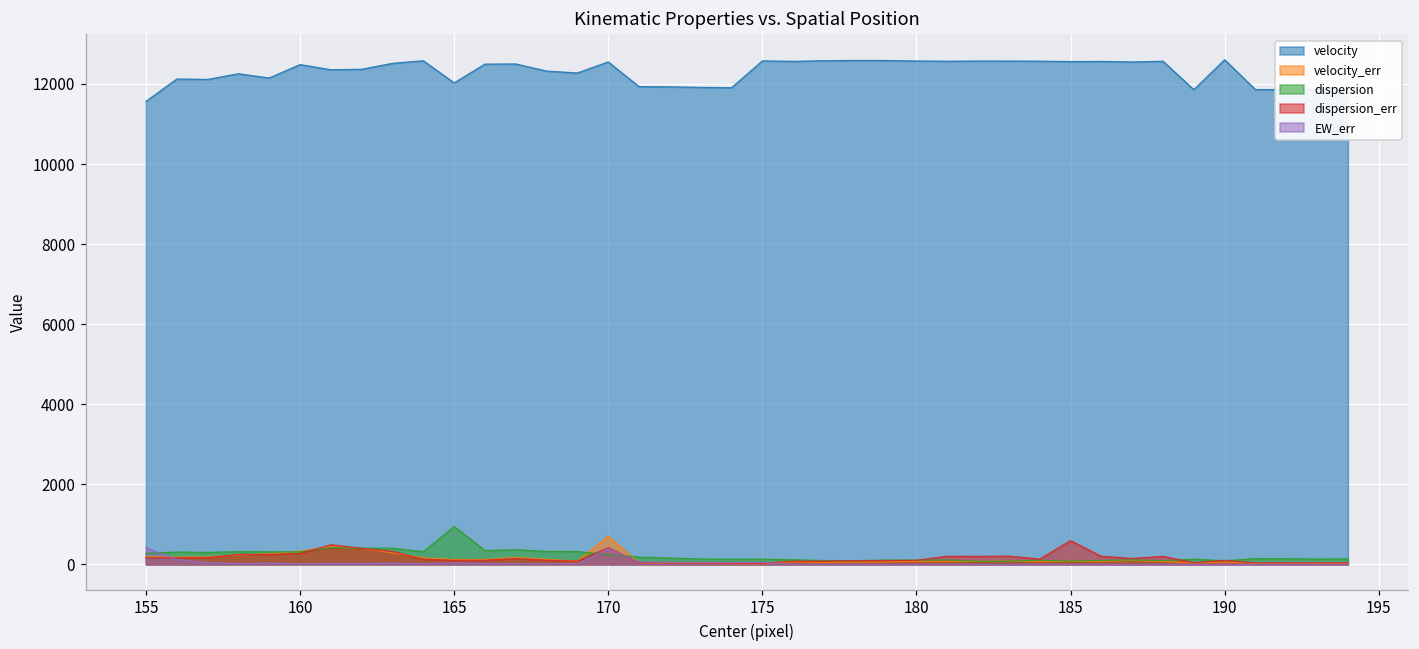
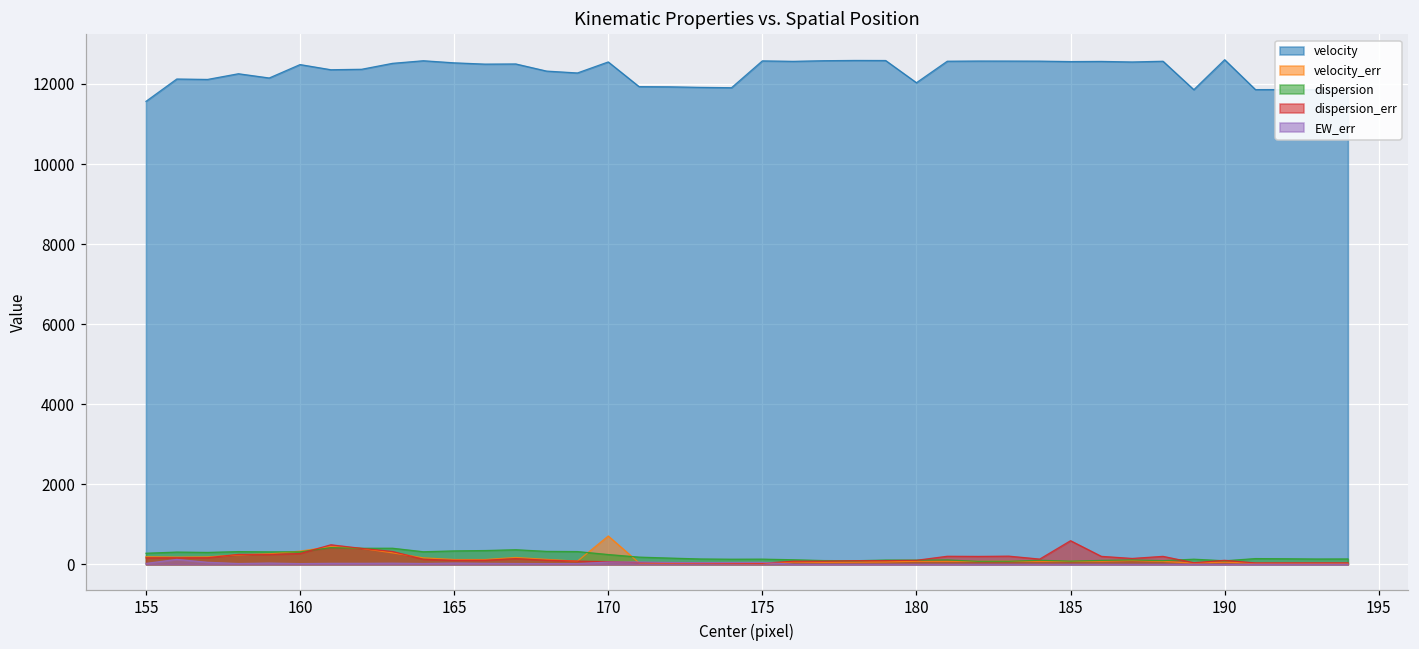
EW_err, 155: 400 -> 0
velocity, 165: 12000 -> 12500
dispersion, 165: 900 -> 300
dispersion_err, 170: 400 -> 100
EW_err, 170: 400 -> 100
velocity, 180: 12600 -> 12000
